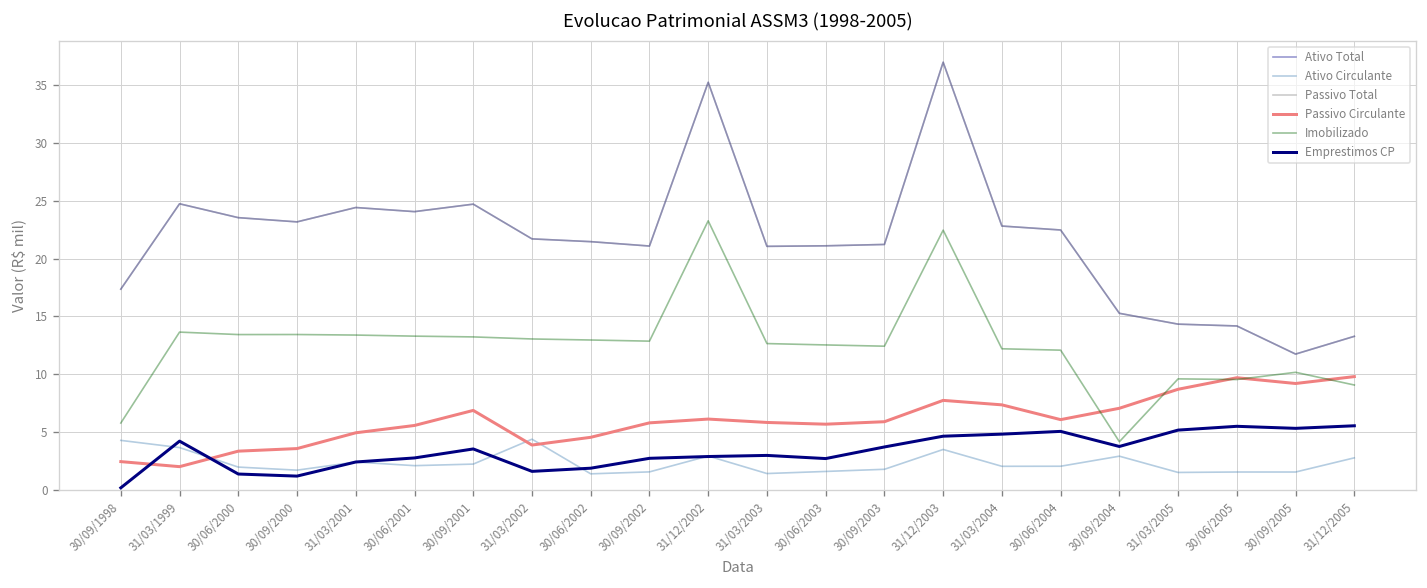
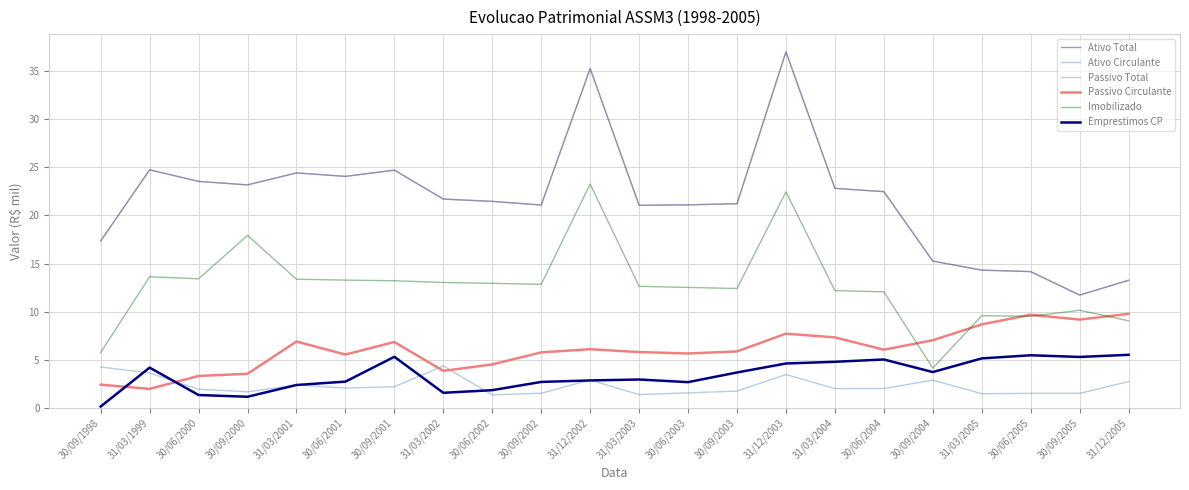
Imobilizado, 30/09/2000: 13 -> 18
Passivo Circulante, 31/03/2001: 5 -> 7
Emprestimos CP, 30/09/2001: 4 -> 5
